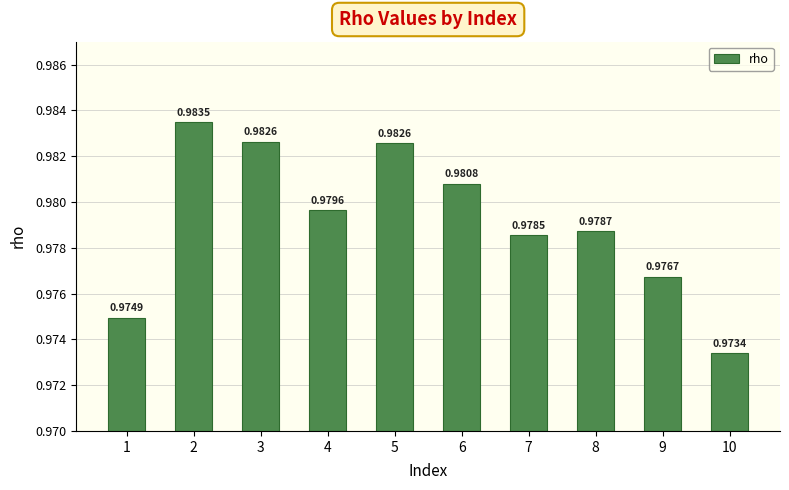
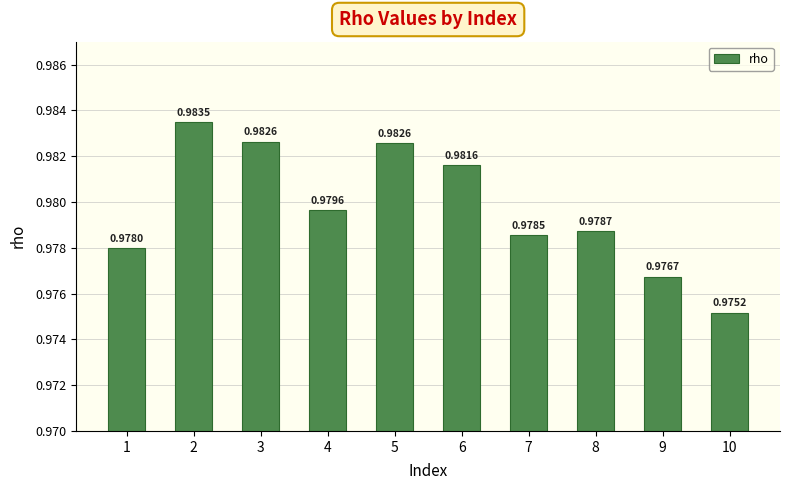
1: 0.9749 -> 0.9780
6: 0.9808 -> 0.9816
10: 0.9734 -> 0.9752
